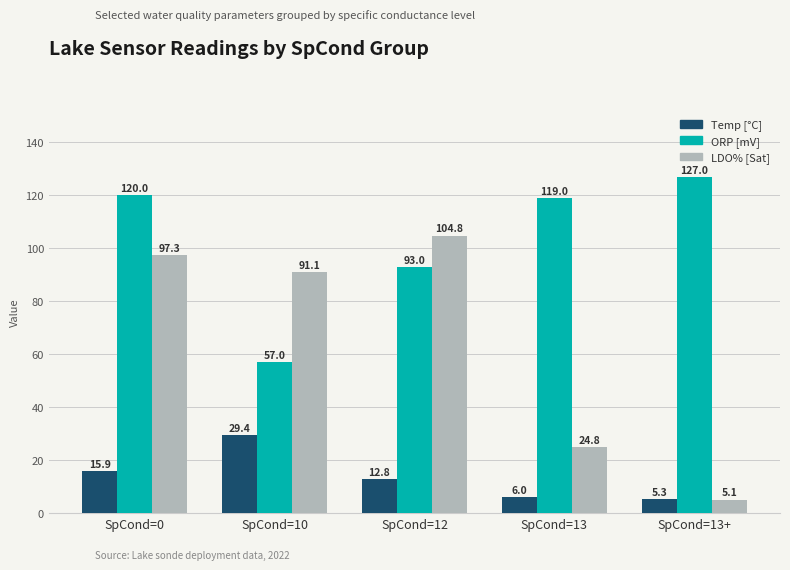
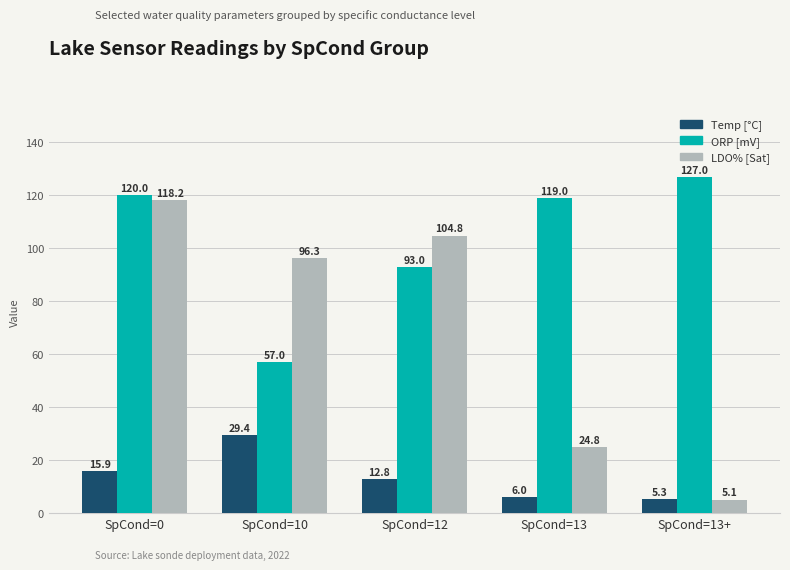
LDO% [Sat], SpCond=0: 97.3 -> 118.2
LDO% [Sat], SpCond=10: 91.1 -> 96.3
